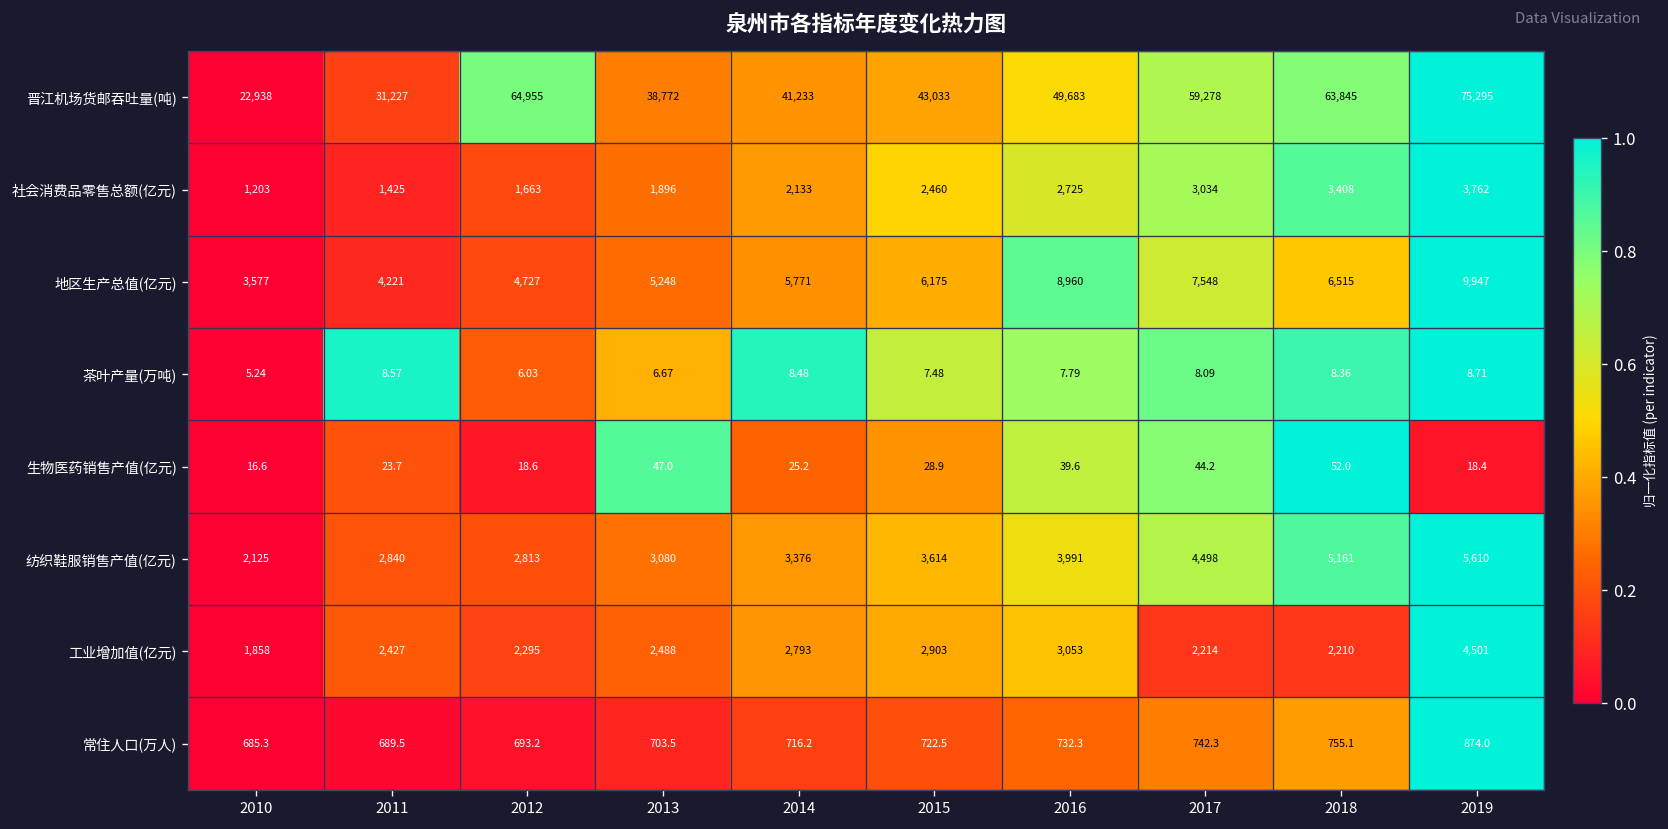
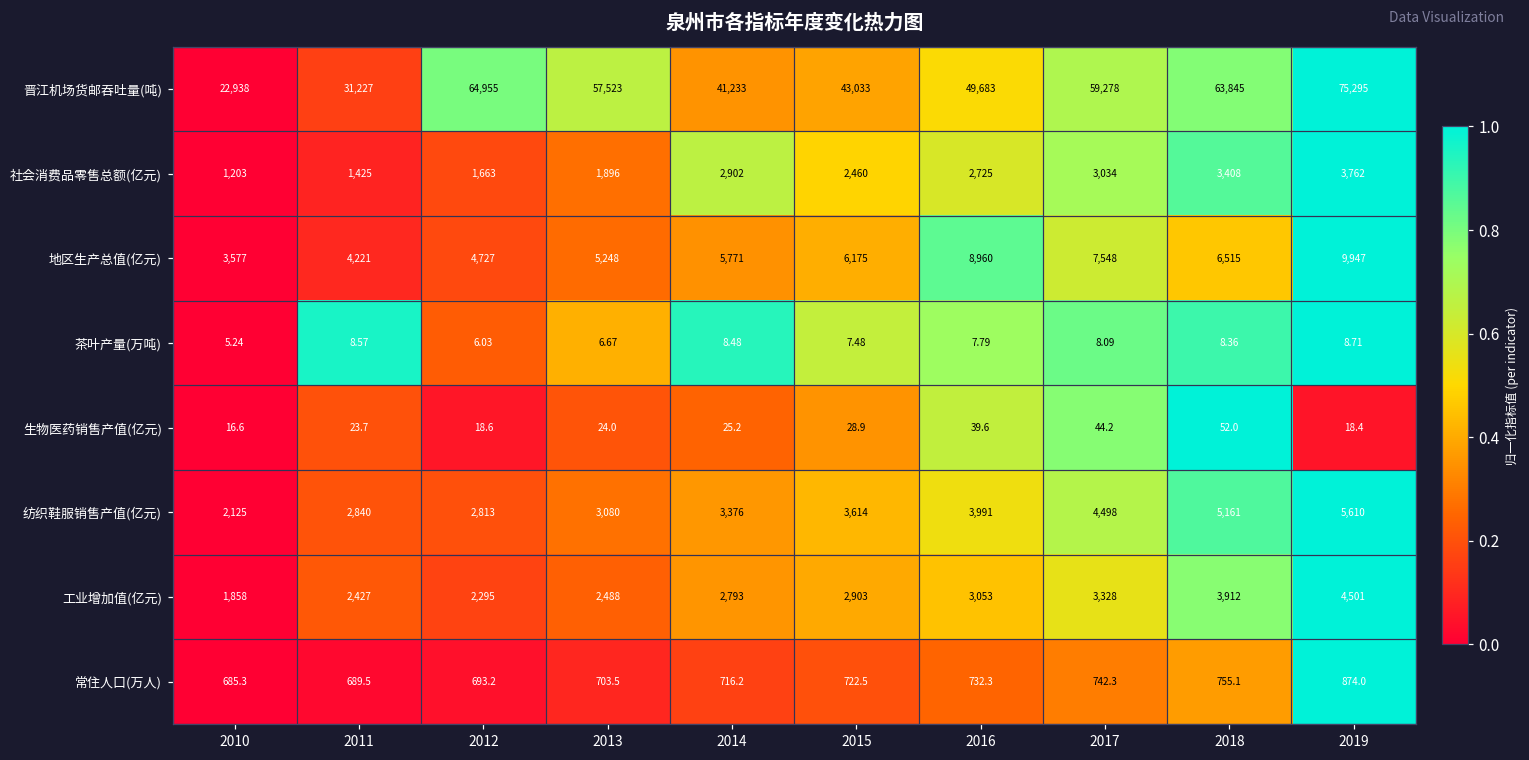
晋江机场货邮吞吐量(吨), 2013: 38,772 -> 57,523
社会消费品零售总额(亿元), 2014: 2,133 -> 2,902
生物医药销售产值(亿元), 2013: 47.0 -> 24.0
工业增加值(亿元), 2017: 2,214 -> 3,328
工业增加值(亿元), 2018: 2,210 -> 3,912
